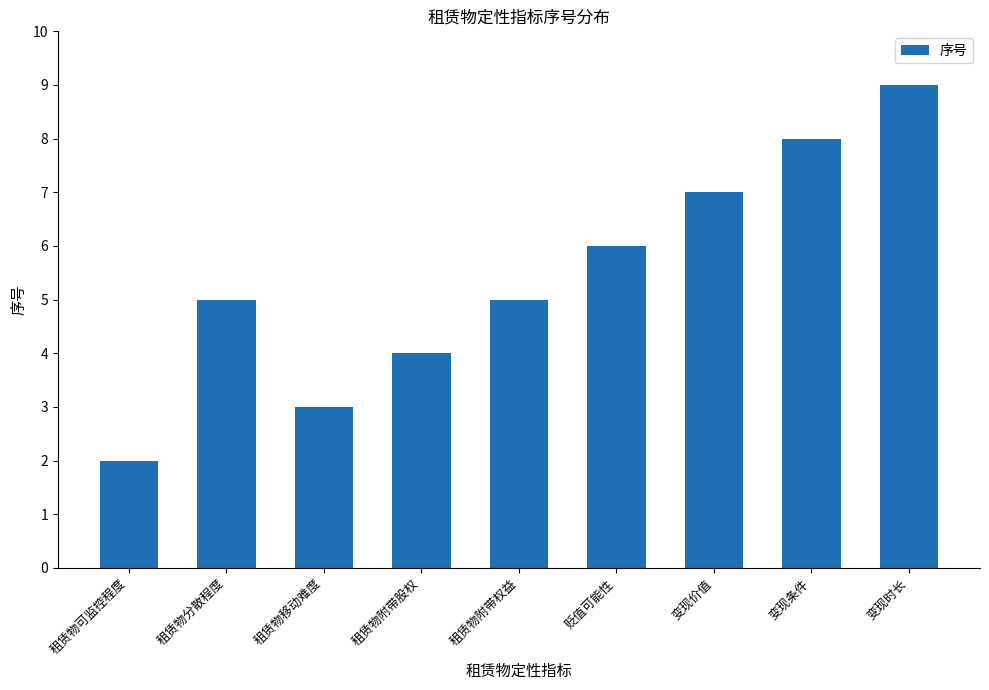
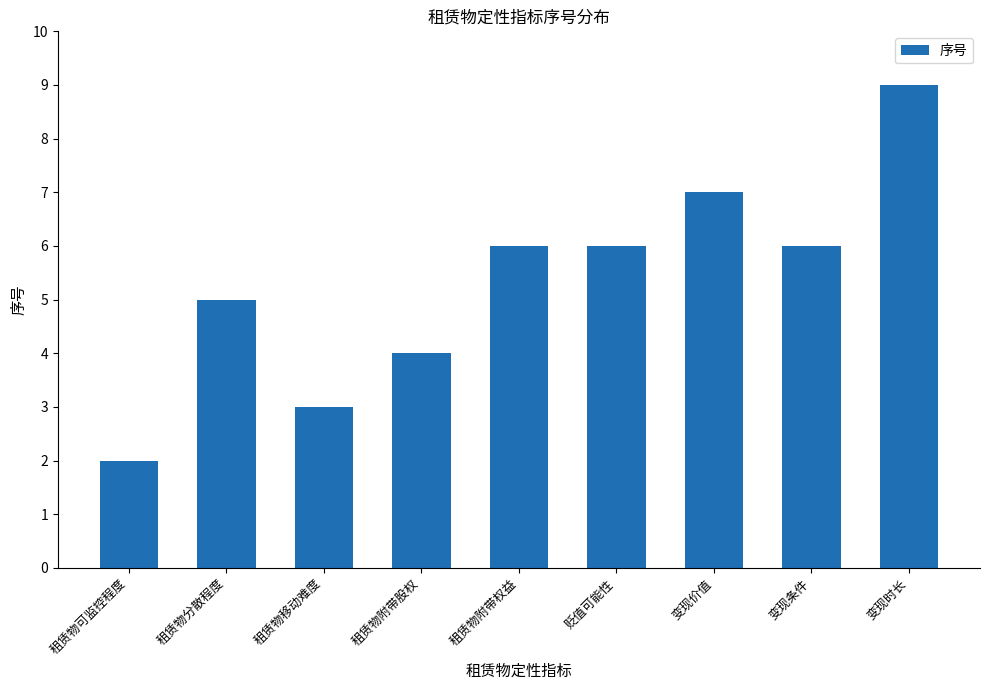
租赁物附带权益: 5 -> 6
变现条件: 8 -> 6
